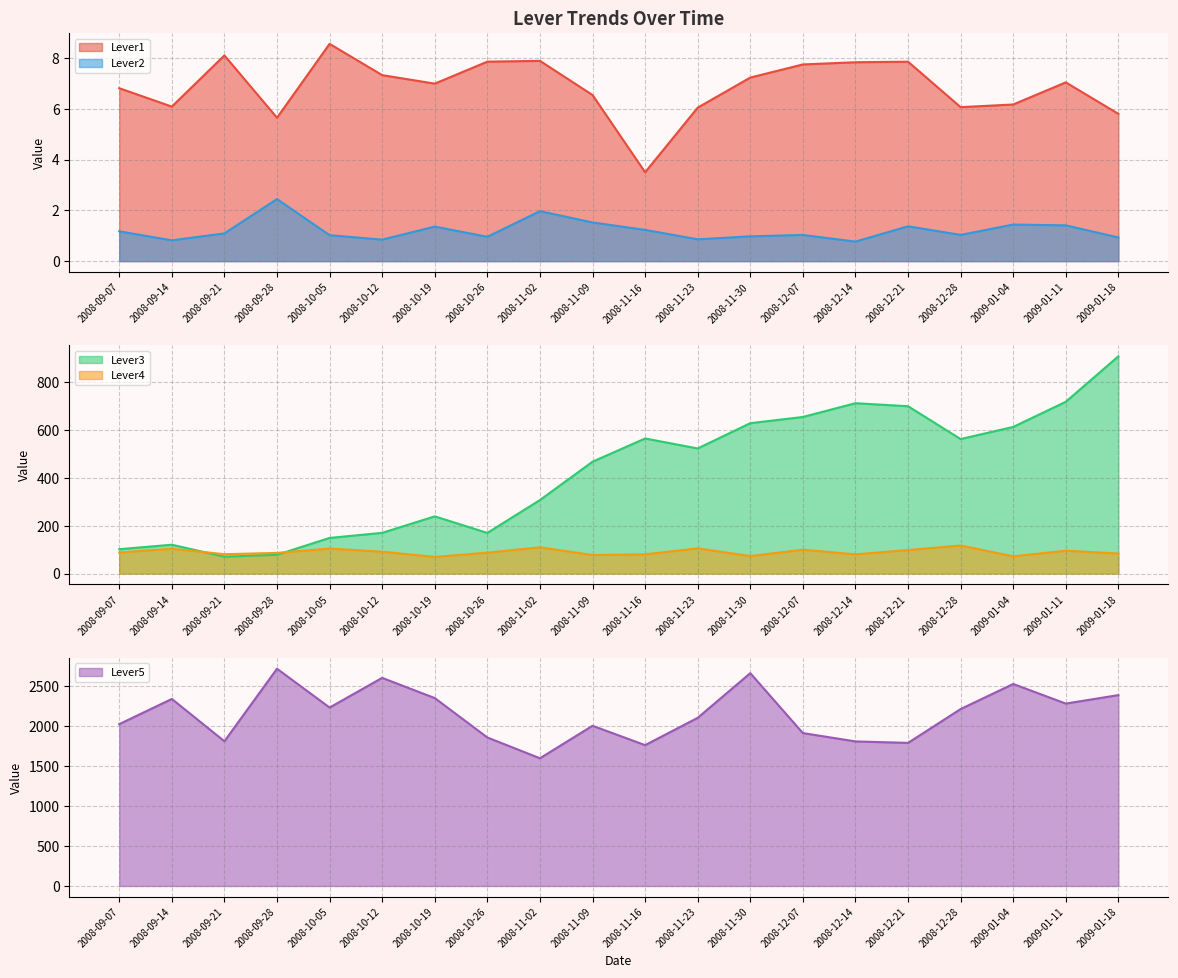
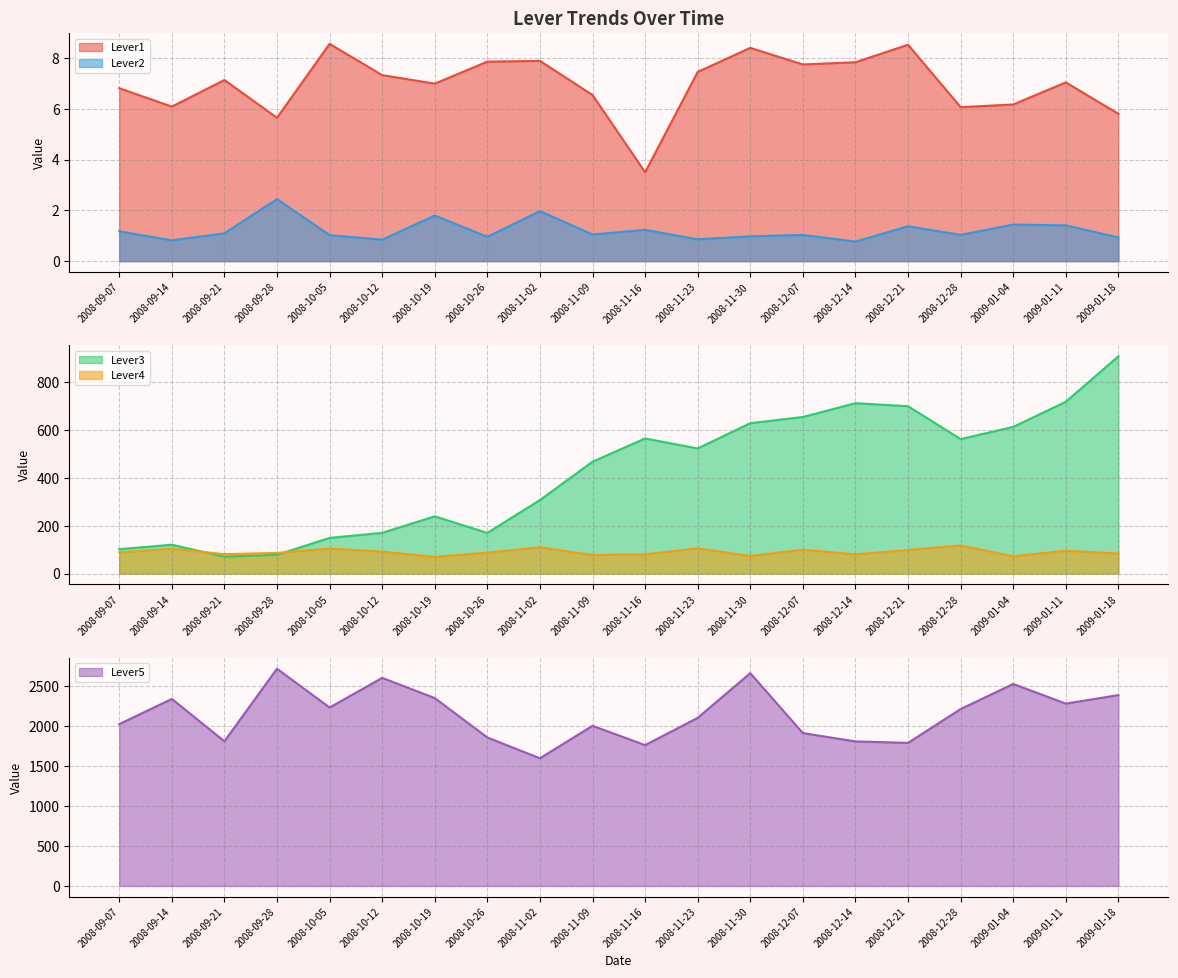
Lever Trends Over Time, Lever1, 2008-09-21: 8.1 -> 7.1
Lever Trends Over Time, Lever2, 2008-10-19: 1.4 -> 1.8
Lever Trends Over Time, Lever2, 2008-11-09: 1.5 -> 1.1
Lever Trends Over Time, Lever1, 2008-11-23: 6.0 -> 7.5
Lever Trends Over Time, Lever1, 2008-11-30: 7.2 -> 8.4
Lever Trends Over Time, Lever1, 2008-12-21: 7.9 -> 8.5
